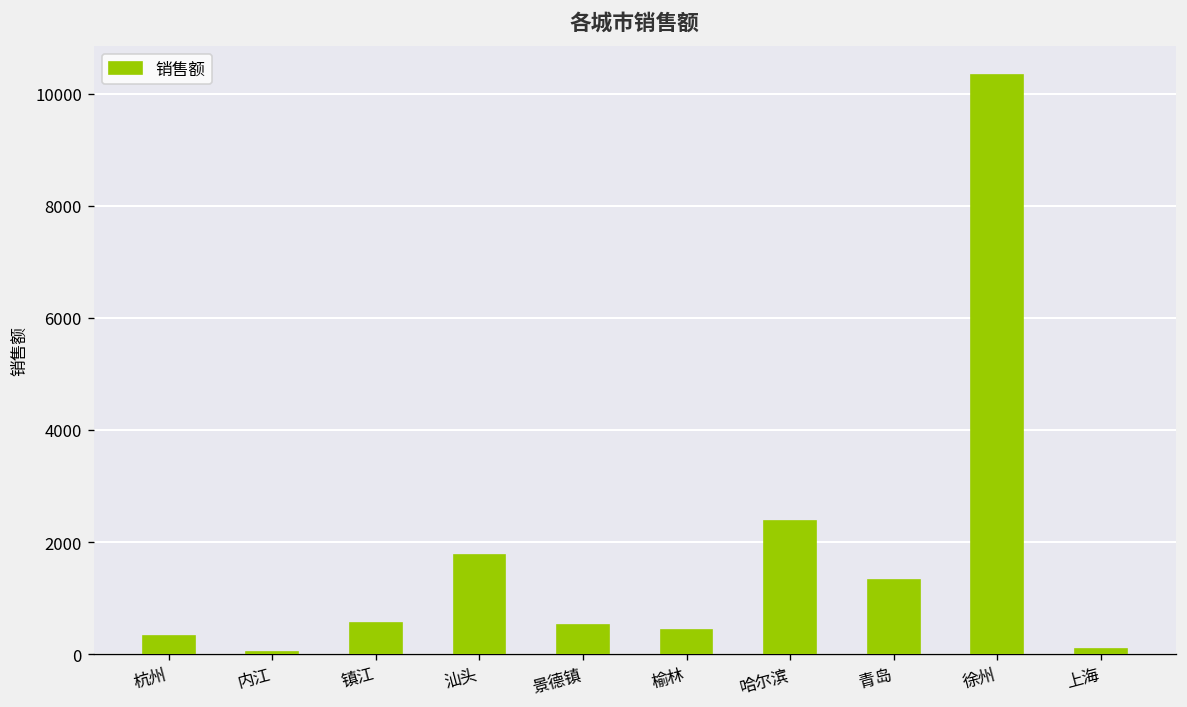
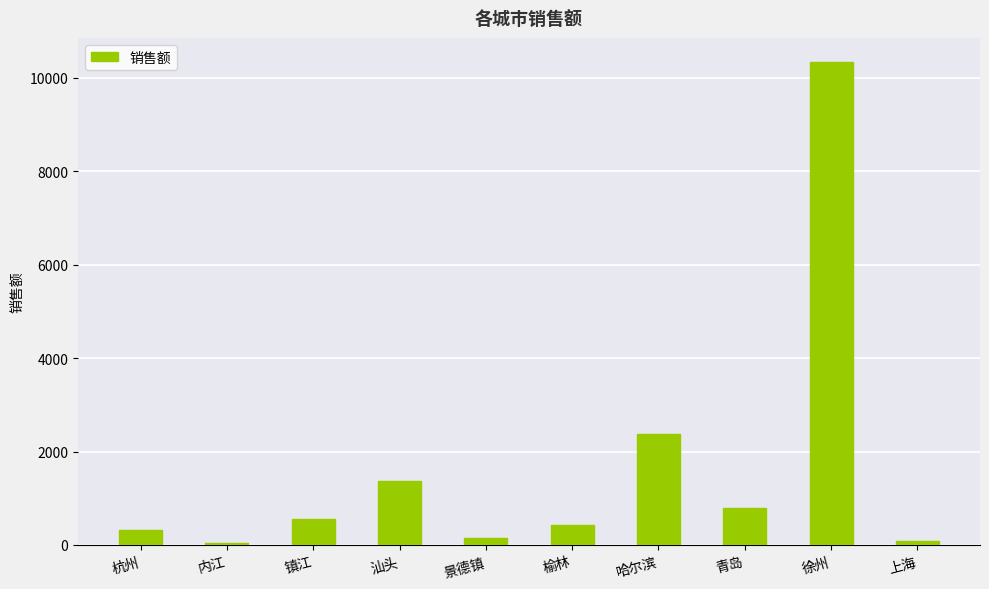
汕头: 1800 -> 1400
景德镇: 500 -> 200
青岛: 1300 -> 800
